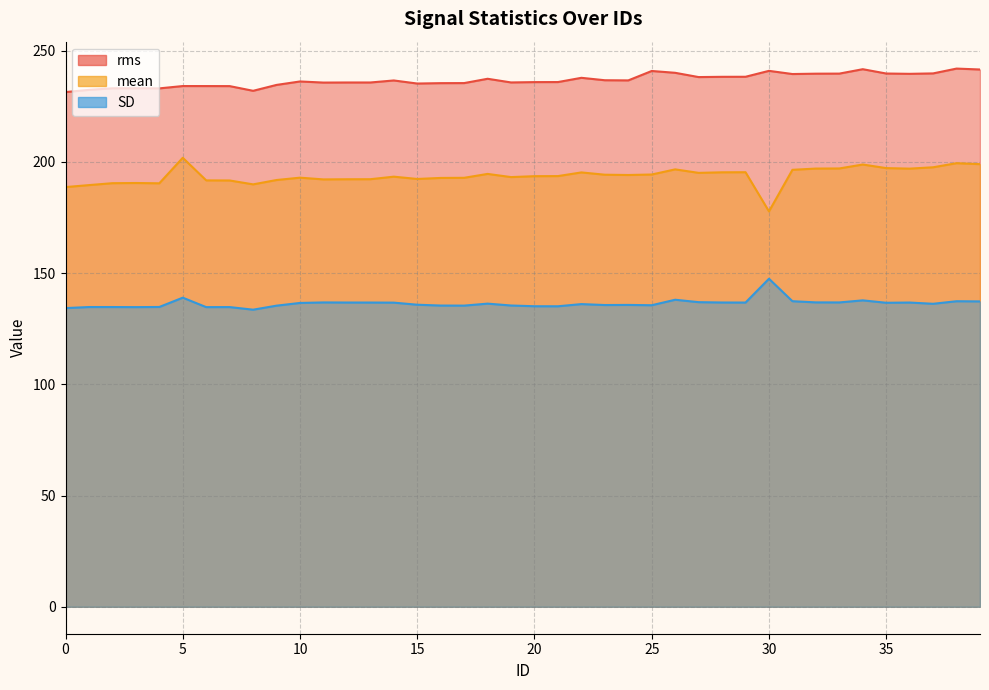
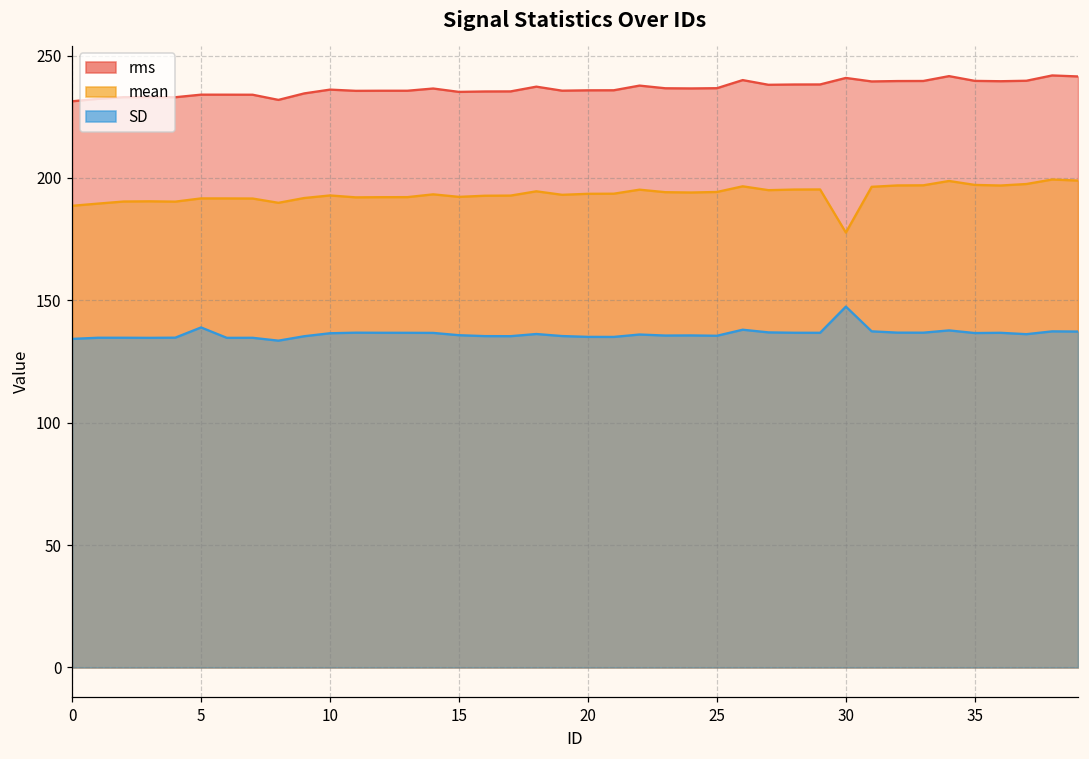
mean, 5: 202 -> 192
rms, 25: 241 -> 237
